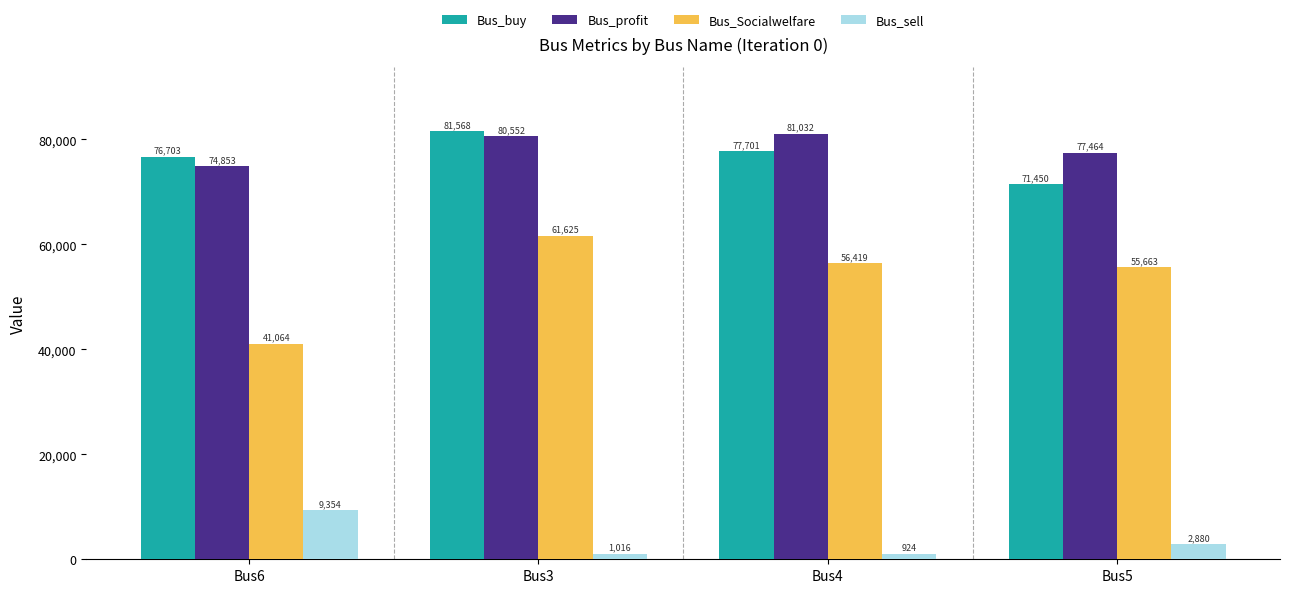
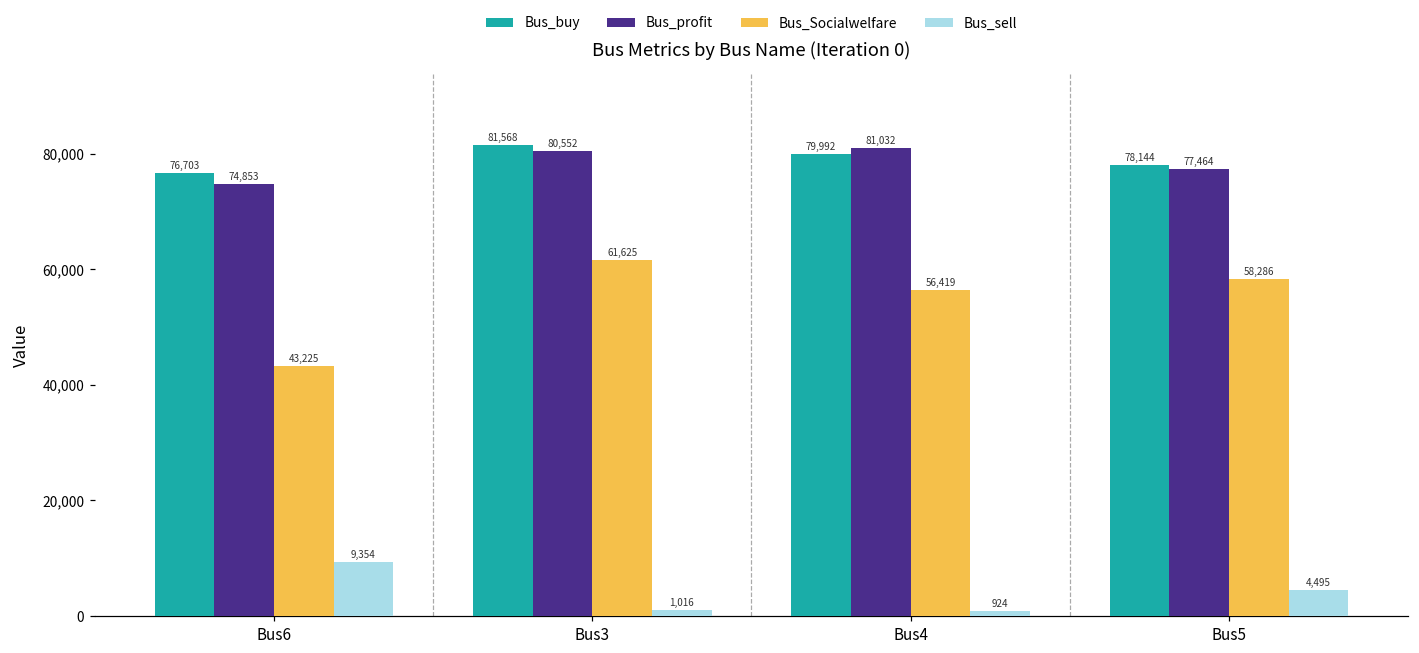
Bus_Socialwelfare, Bus6: 41,064 -> 43,225
Bus_buy, Bus4: 77,701 -> 79,992
Bus_buy, Bus5: 71,450 -> 78,144
Bus_Socialwelfare, Bus5: 55,663 -> 58,286
Bus_sell, Bus5: 2,880 -> 4,495
